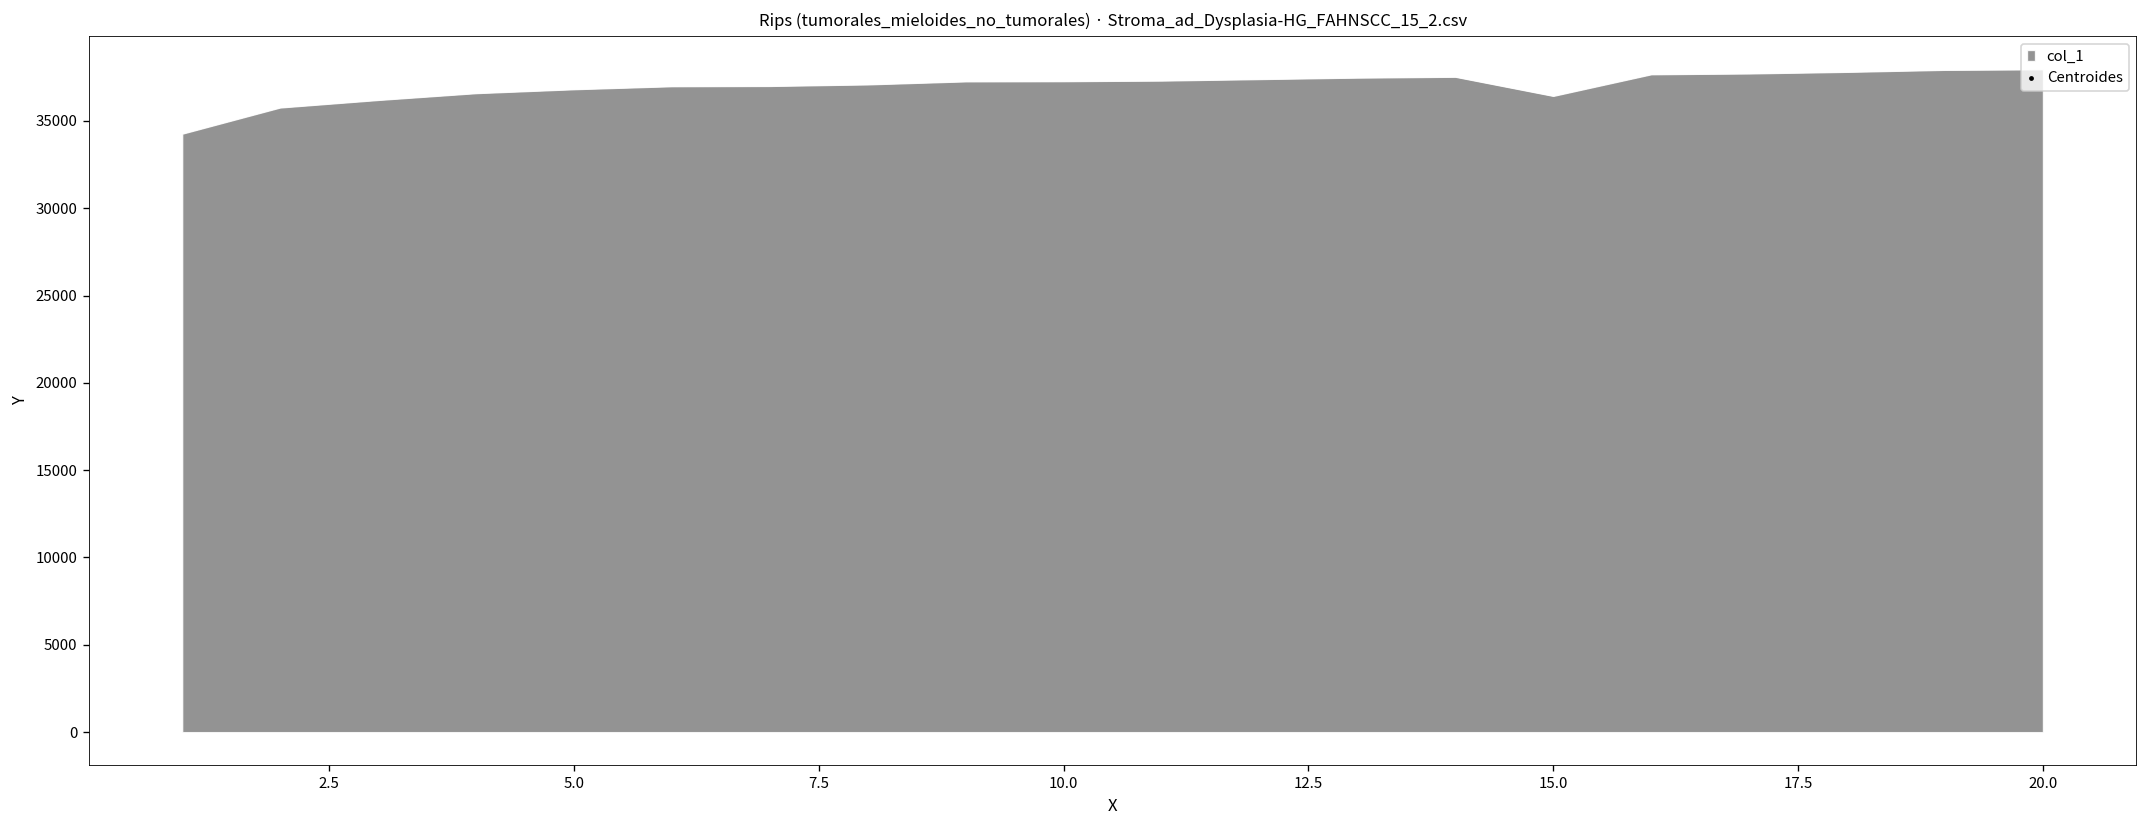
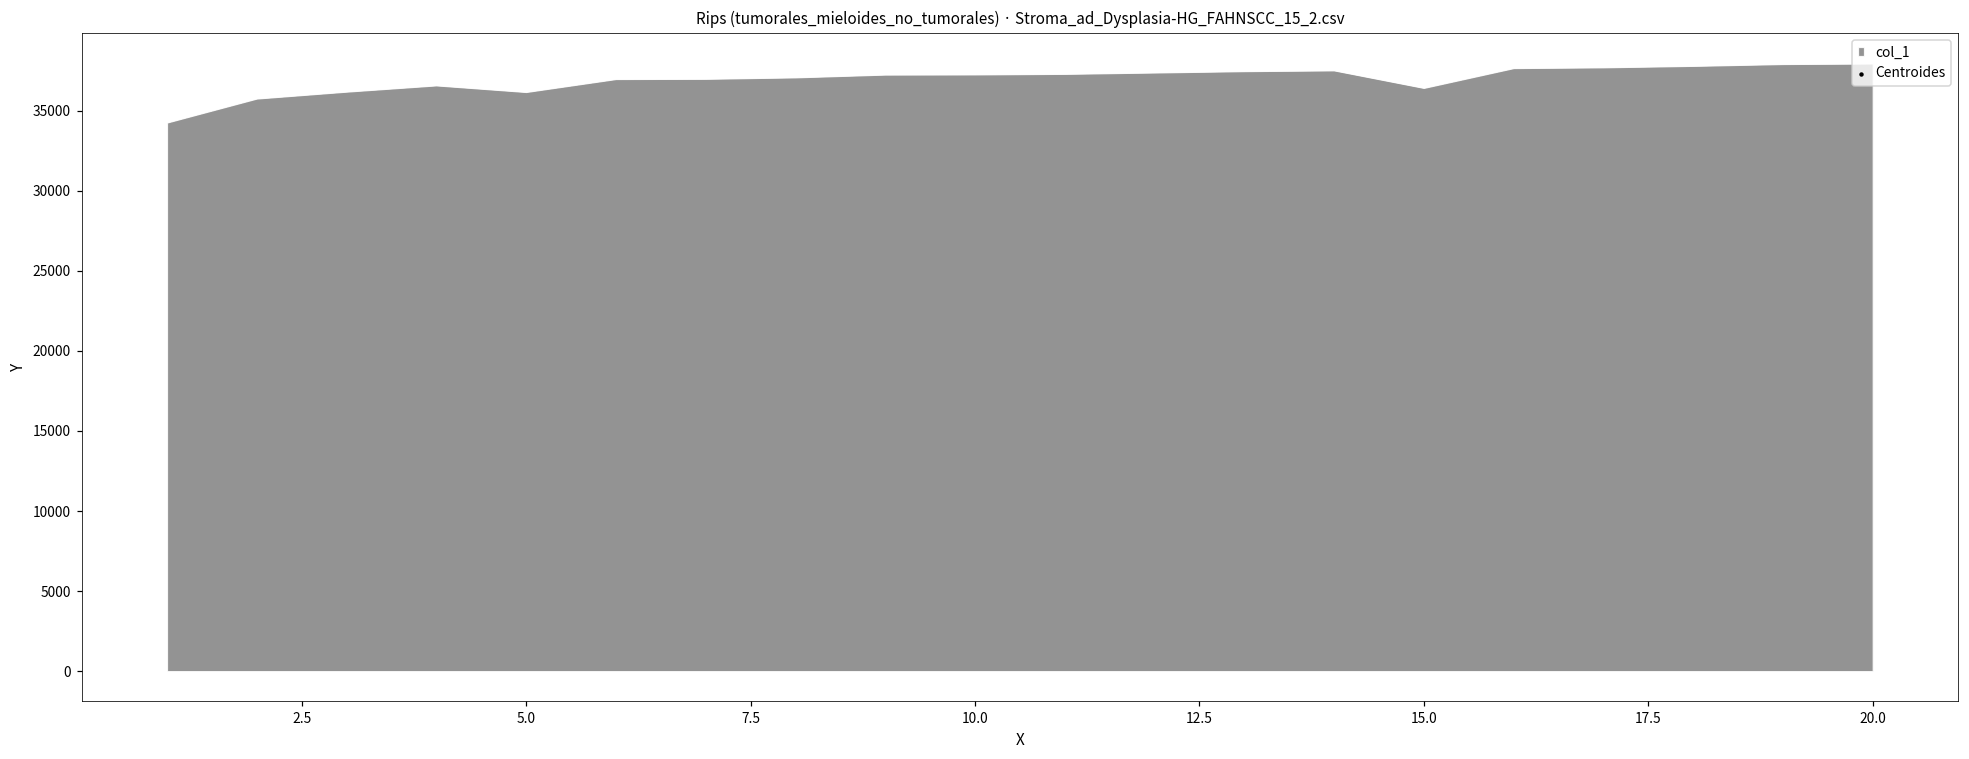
5.0: 36800 -> 36200
